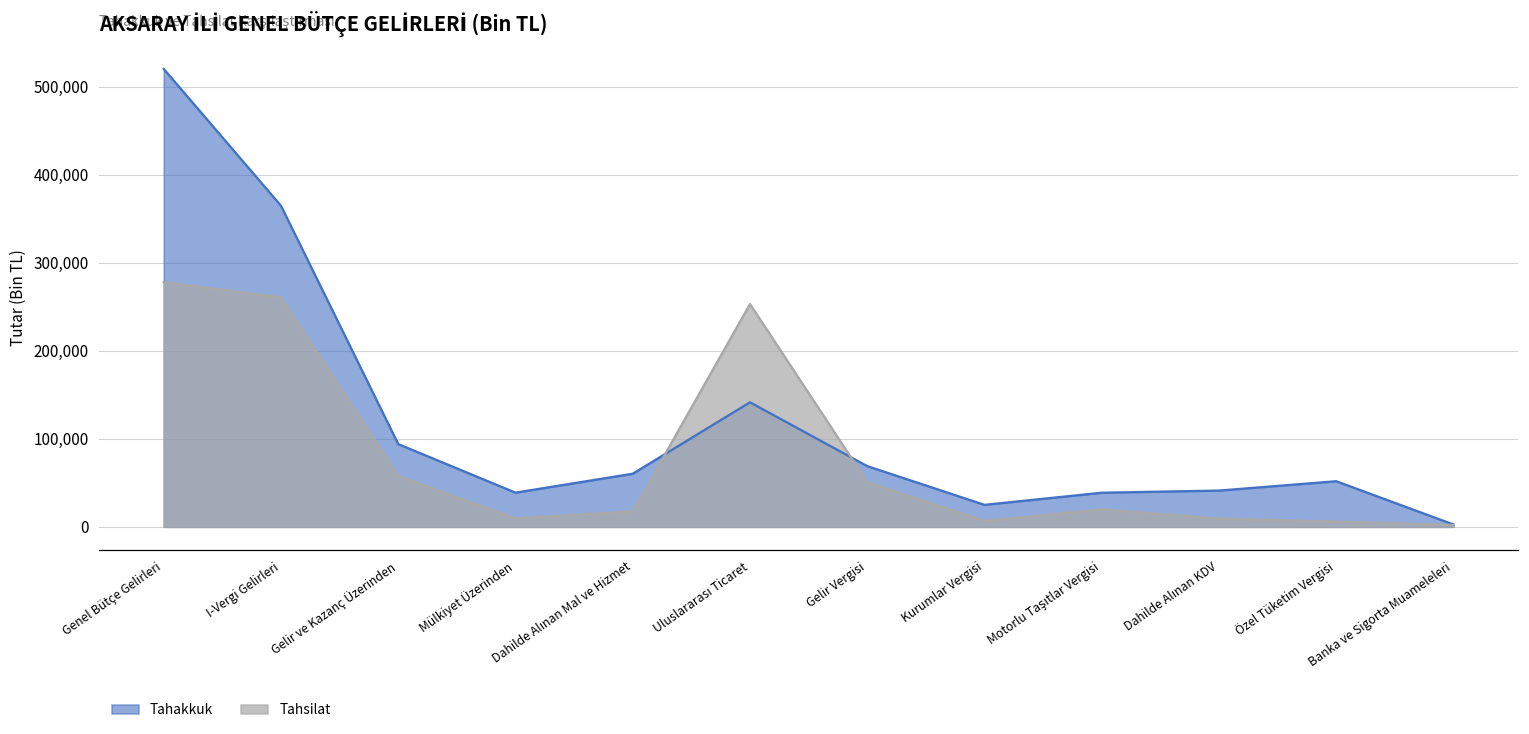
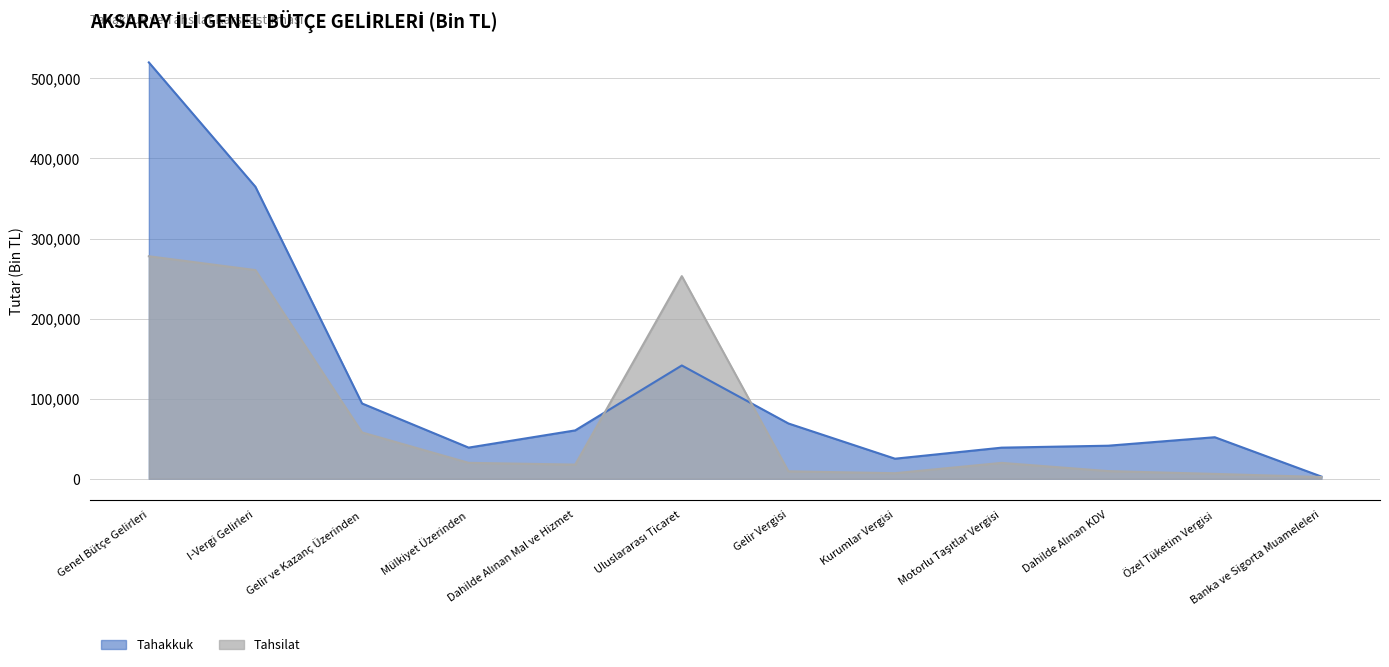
Tahsilat, Mülkiyet Üzerinden: 10,000 -> 20,000
Tahsilat, Gelir Vergisi: 50,000 -> 10,000
